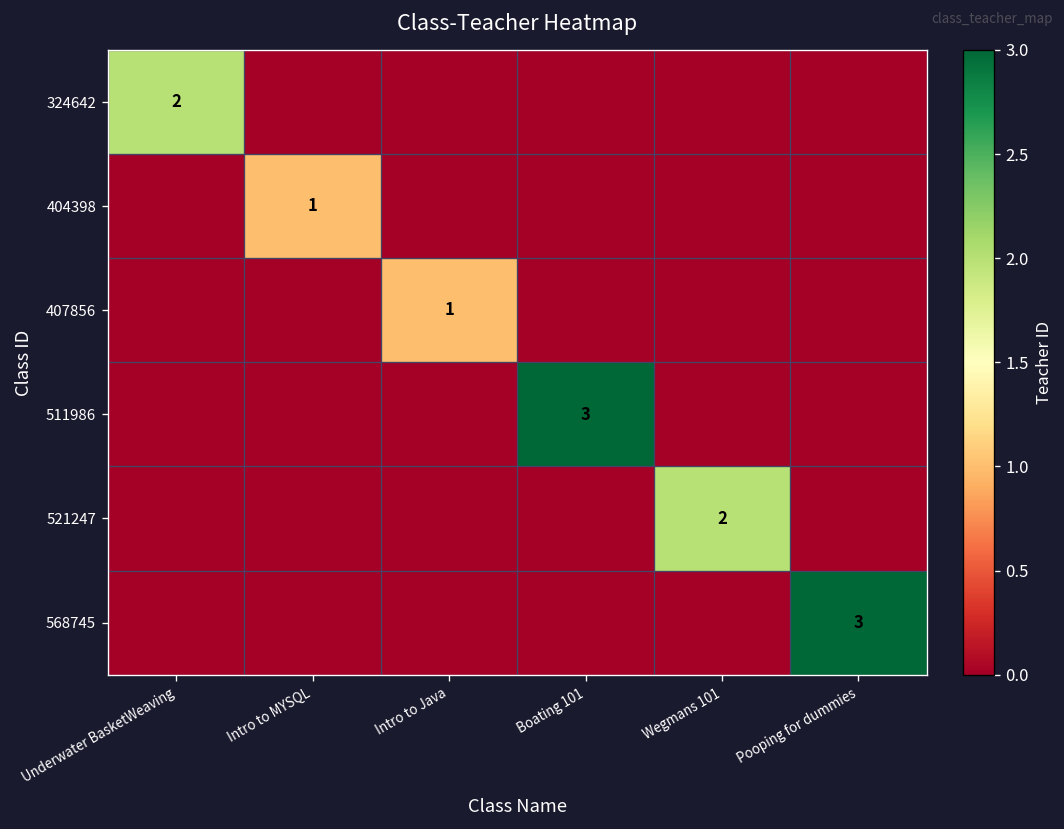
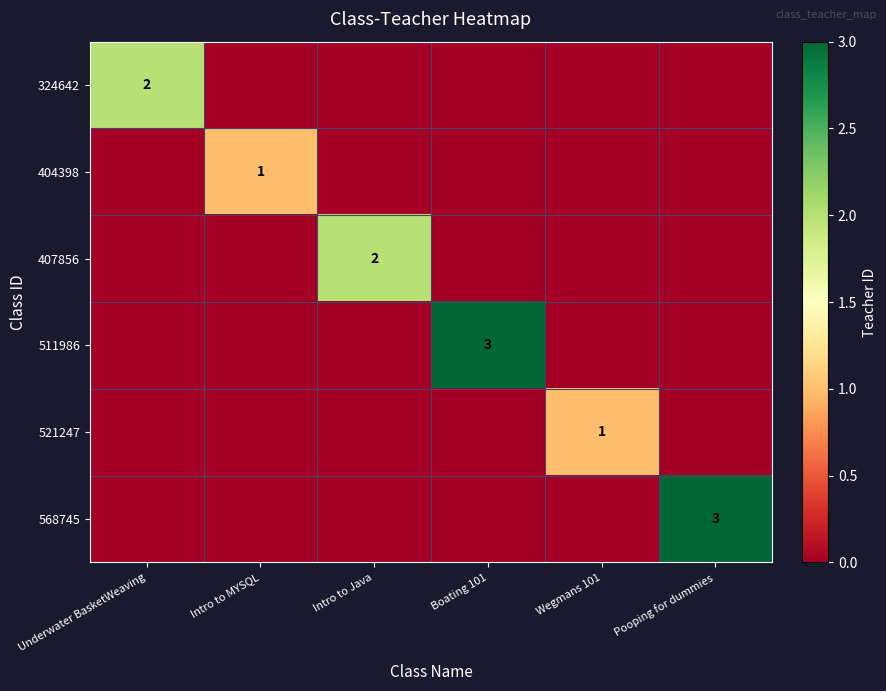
407856, Intro to Java: 1 -> 2
521247, Wegmans 101: 2 -> 1
